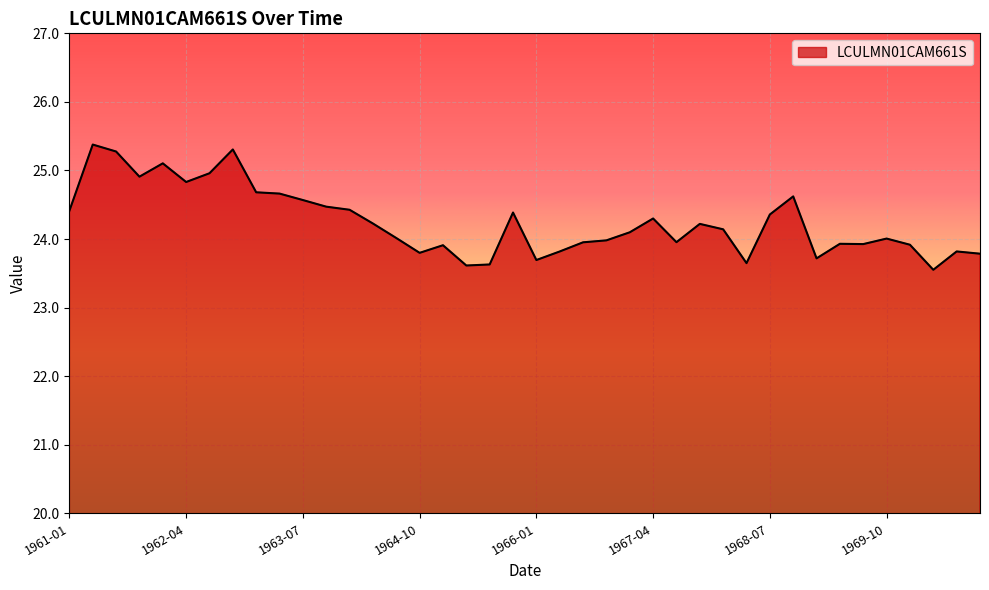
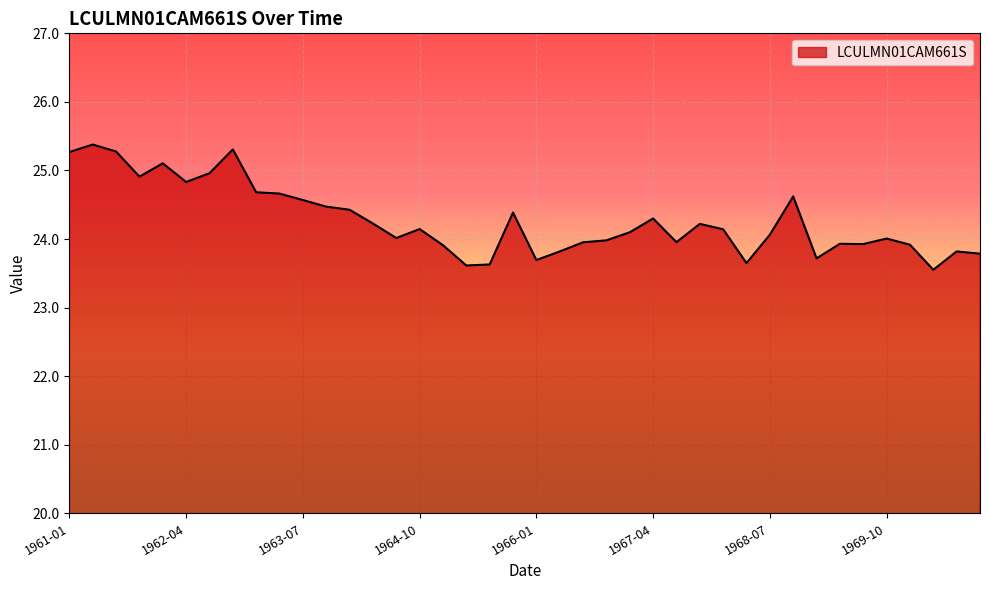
1961-01: 24.4 -> 25.3
1964-10: 23.8 -> 24.1
1968-07: 24.4 -> 24.1
